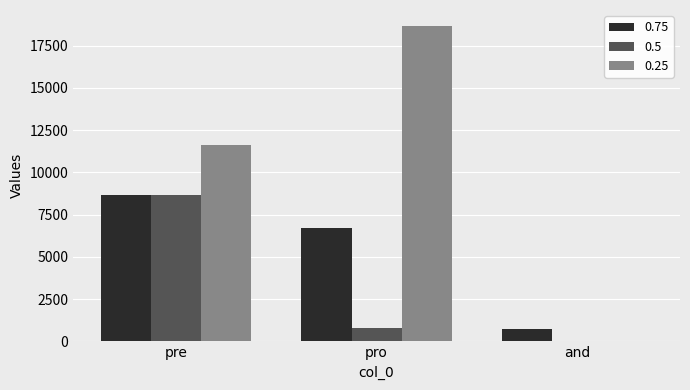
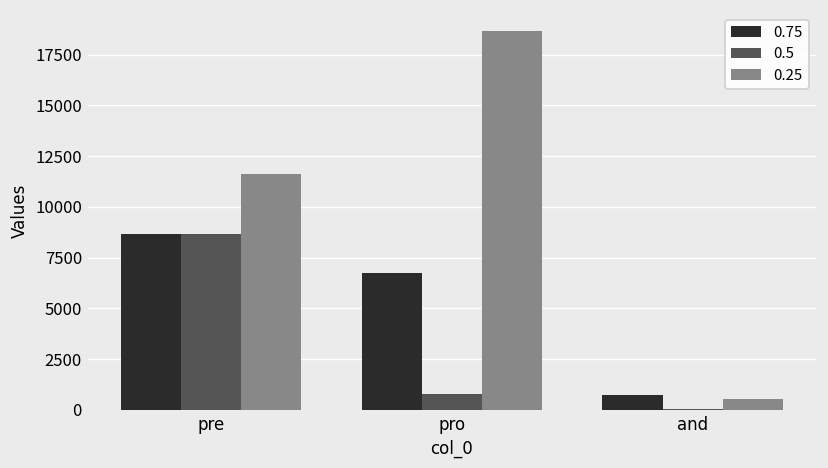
0.25, and: 0 -> 500
